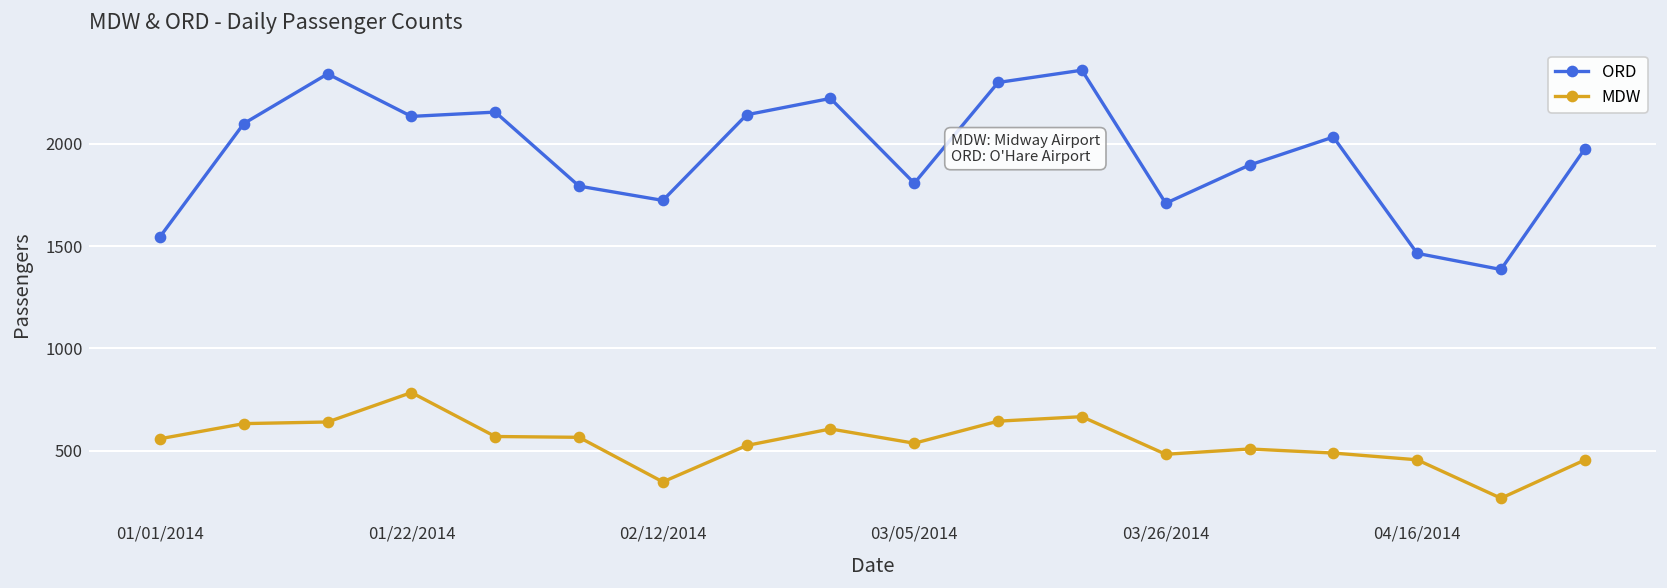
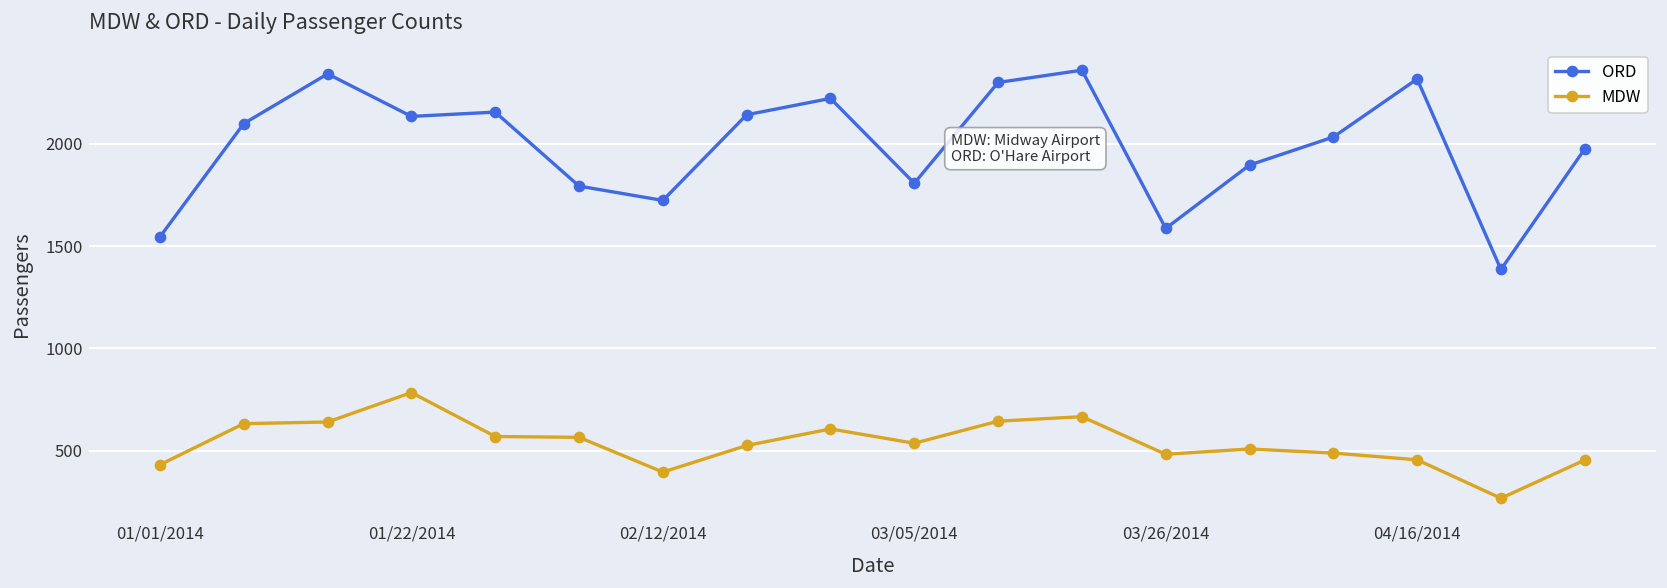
MDW, 01/01/2014: 560 -> 430
MDW, 02/12/2014: 350 -> 400
ORD, 03/26/2014: 1710 -> 1590
ORD, 04/16/2014: 1470 -> 2320
